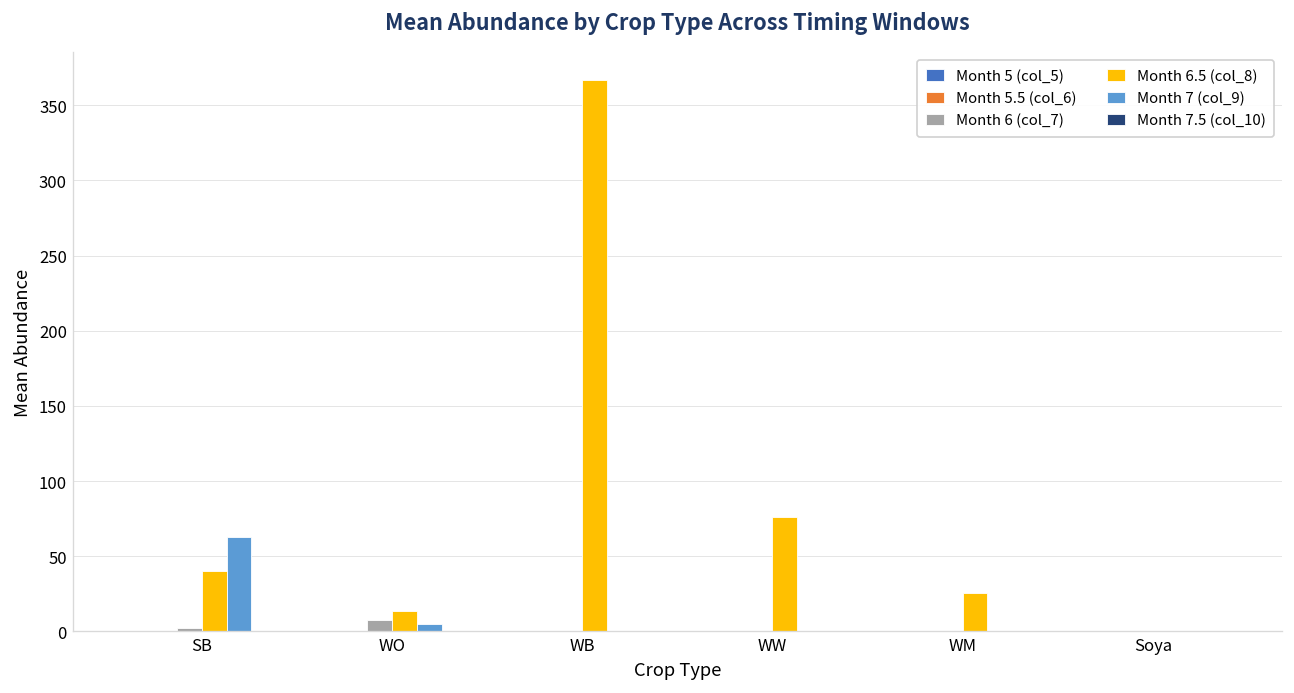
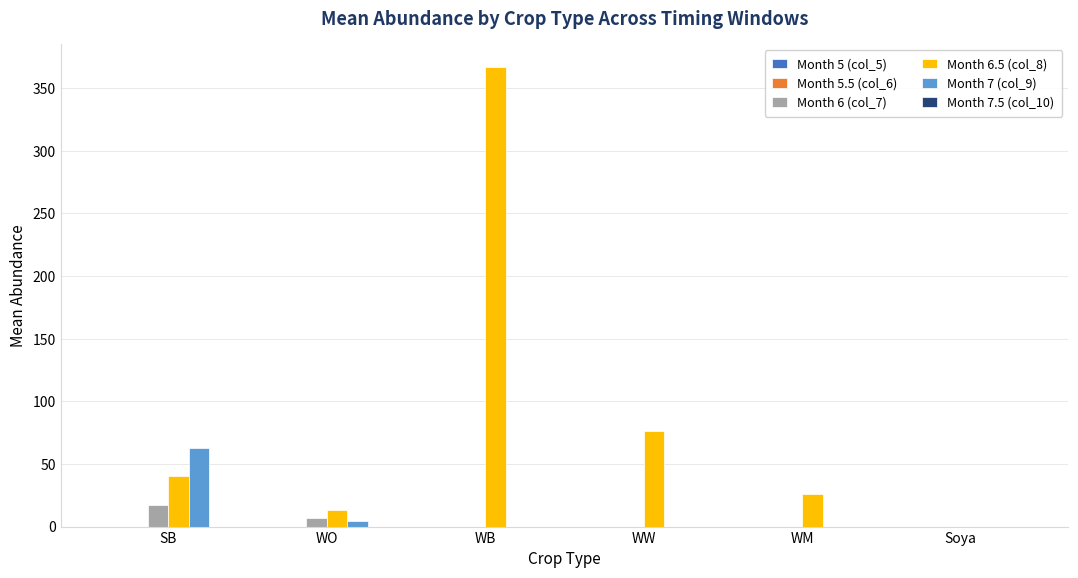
Month 6 (col_7), SB: 2 -> 17
